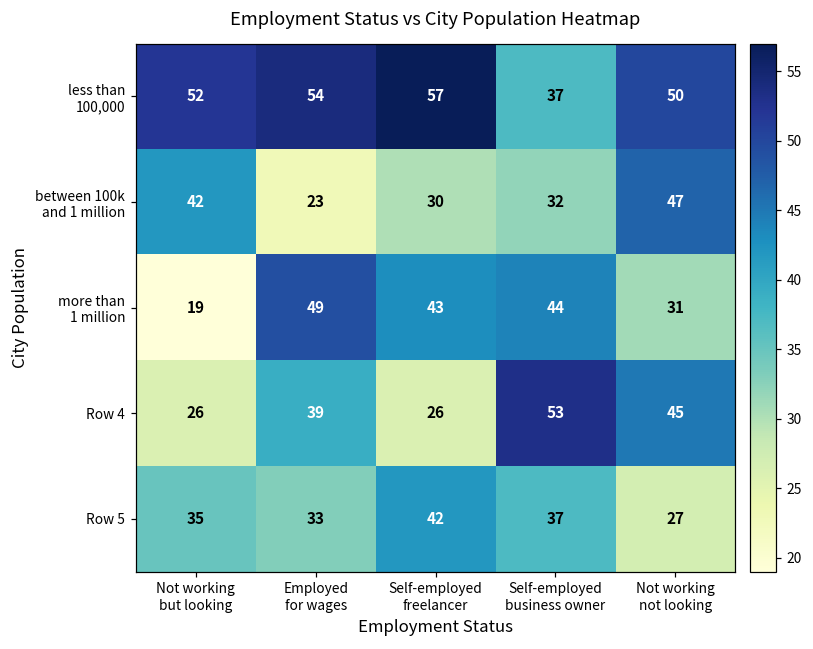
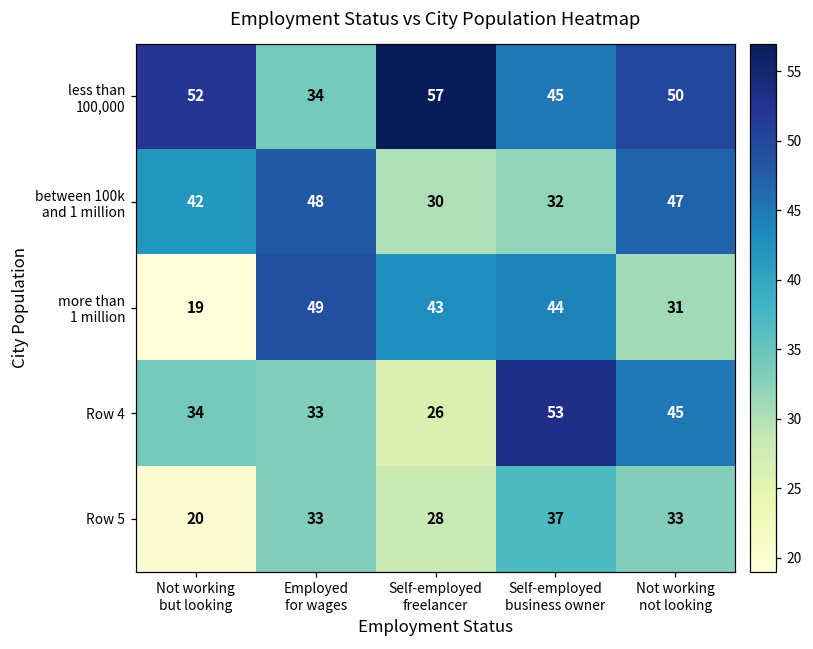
less than 100,000, Employed for wages: 54 -> 34
less than 100,000, Self-employed business owner: 37 -> 45
between 100k and 1 million, Employed for wages: 23 -> 48
Row 4, Not working but looking: 26 -> 34
Row 4, Employed for wages: 39 -> 33
Row 5, Not working but looking: 35 -> 20
Row 5, Self-employed freelancer: 42 -> 28
Row 5, Not working not looking: 27 -> 33
